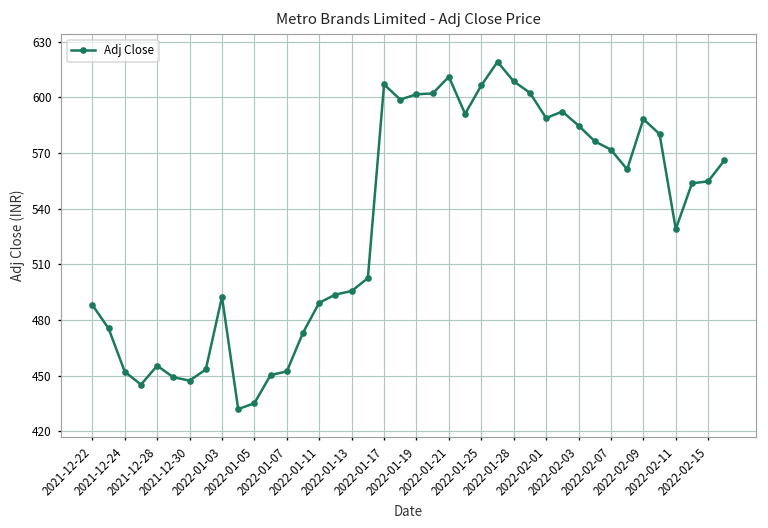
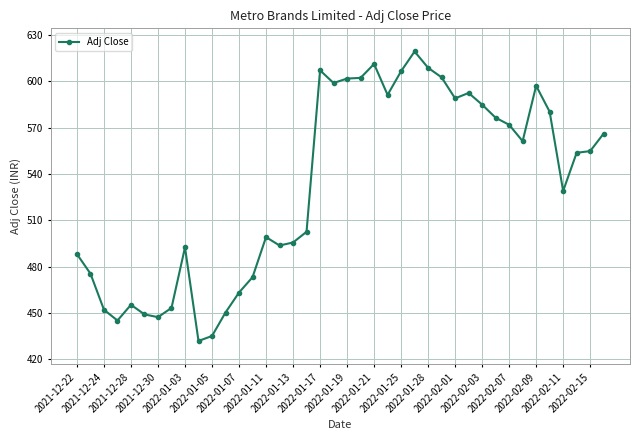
2022-01-07: 452 -> 463
2022-01-11: 489 -> 499
2022-02-09: 588 -> 597
